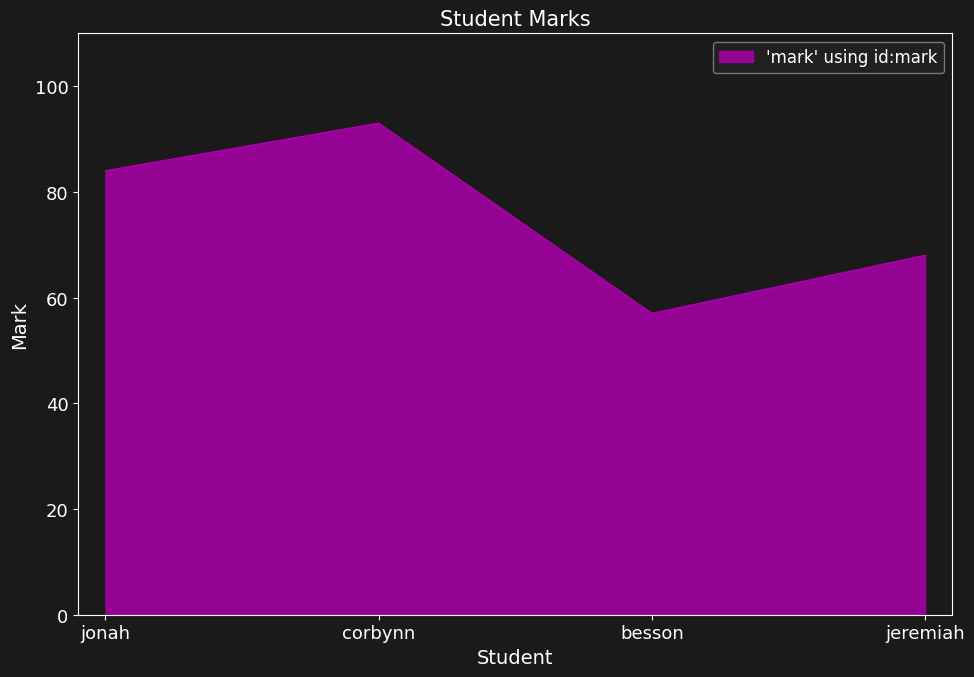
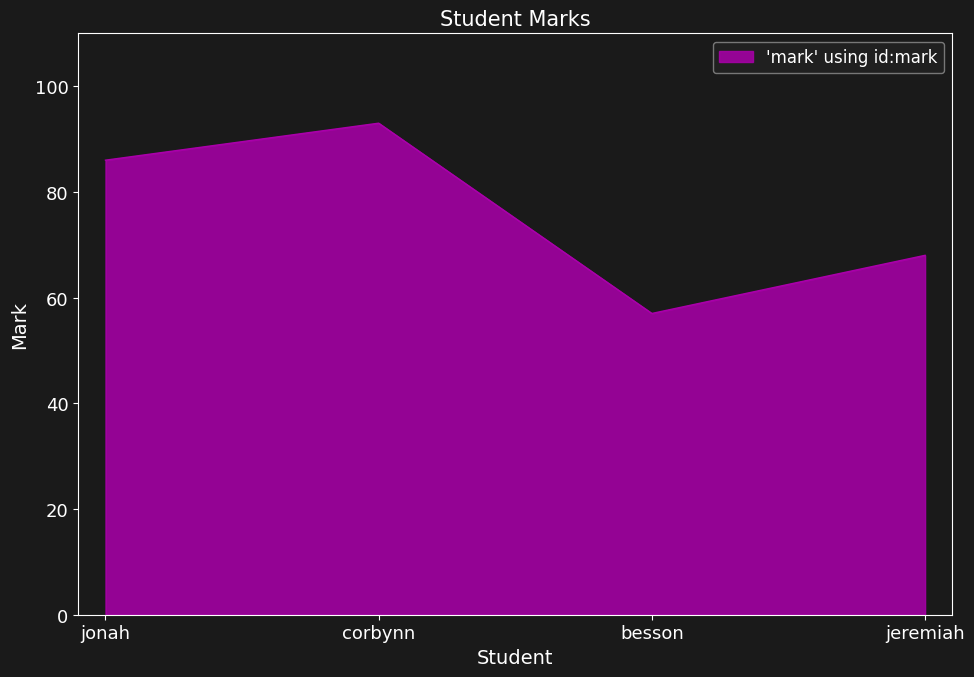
jonah: 84 -> 86
